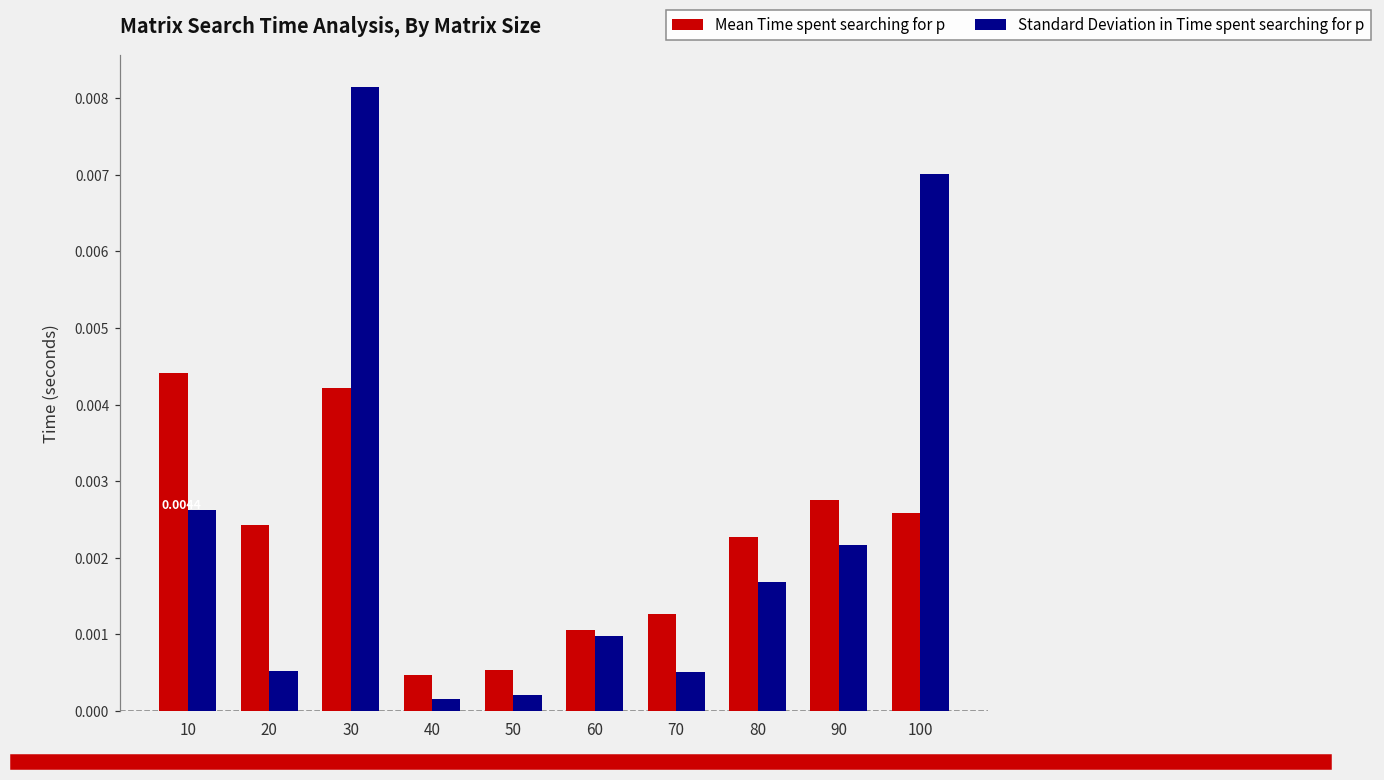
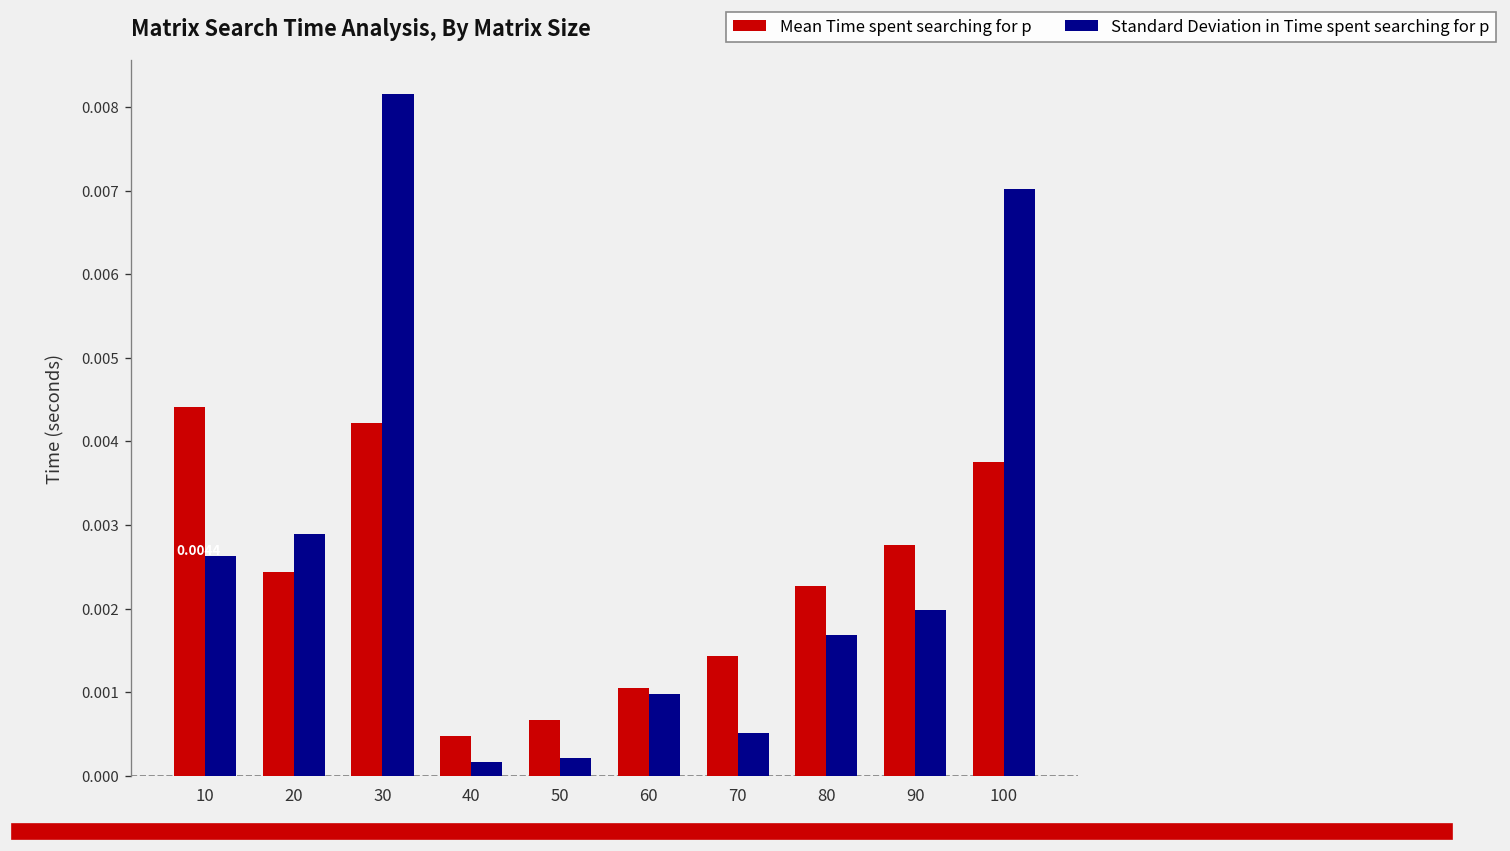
Standard Deviation in Time spent searching for p, 20: 0.0005 -> 0.0029
Mean Time spent searching for p, 50: 0.0005 -> 0.0007
Mean Time spent searching for p, 70: 0.0013 -> 0.0014
Standard Deviation in Time spent searching for p, 90: 0.0022 -> 0.0020
Mean Time spent searching for p, 100: 0.0026 -> 0.0038
